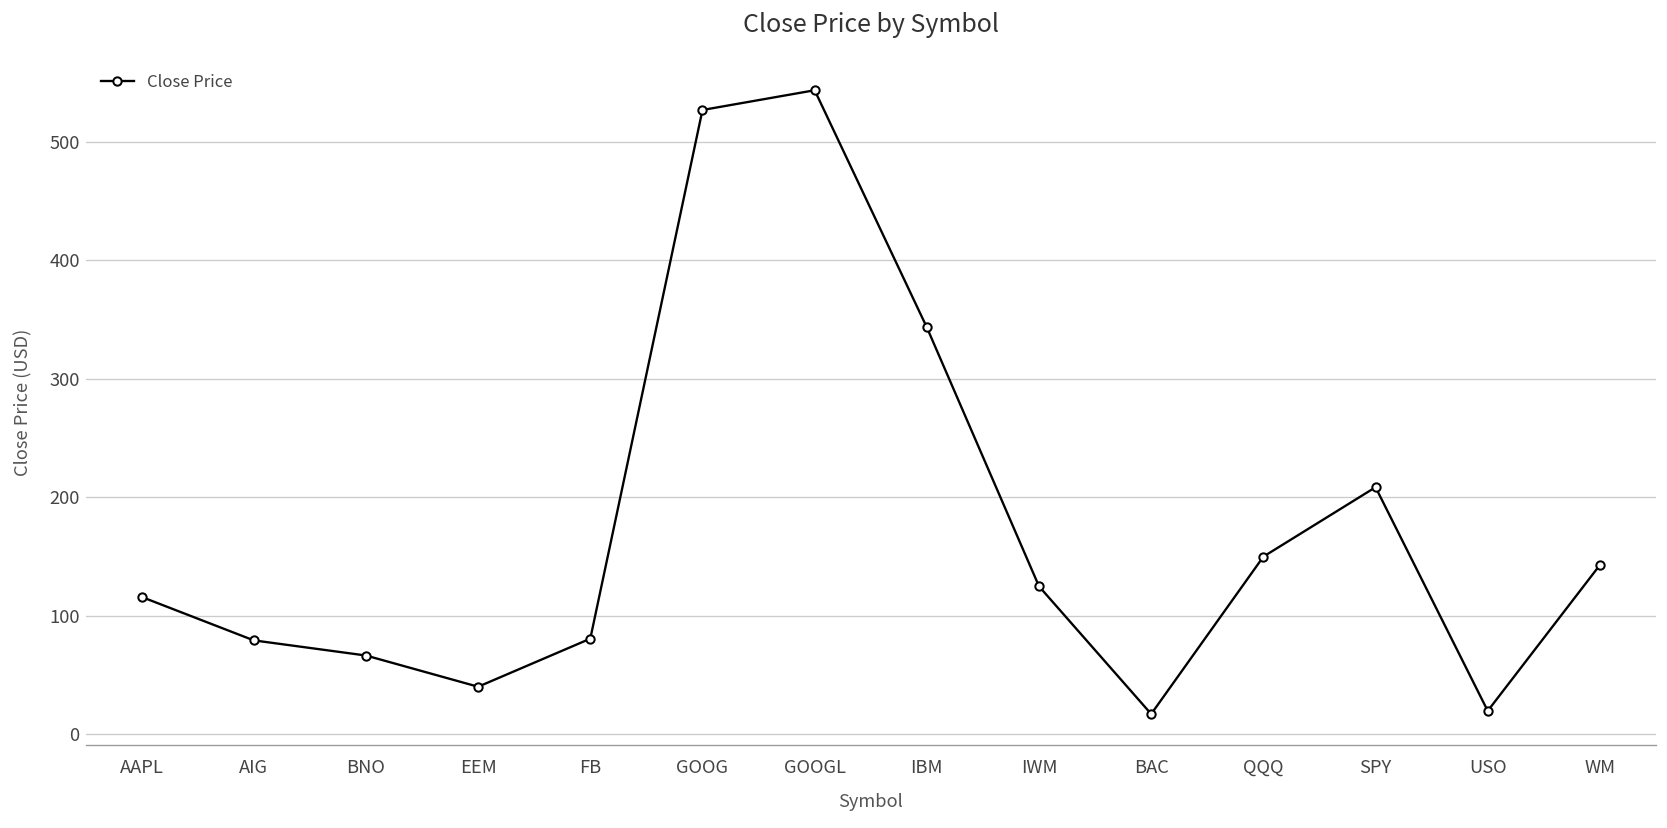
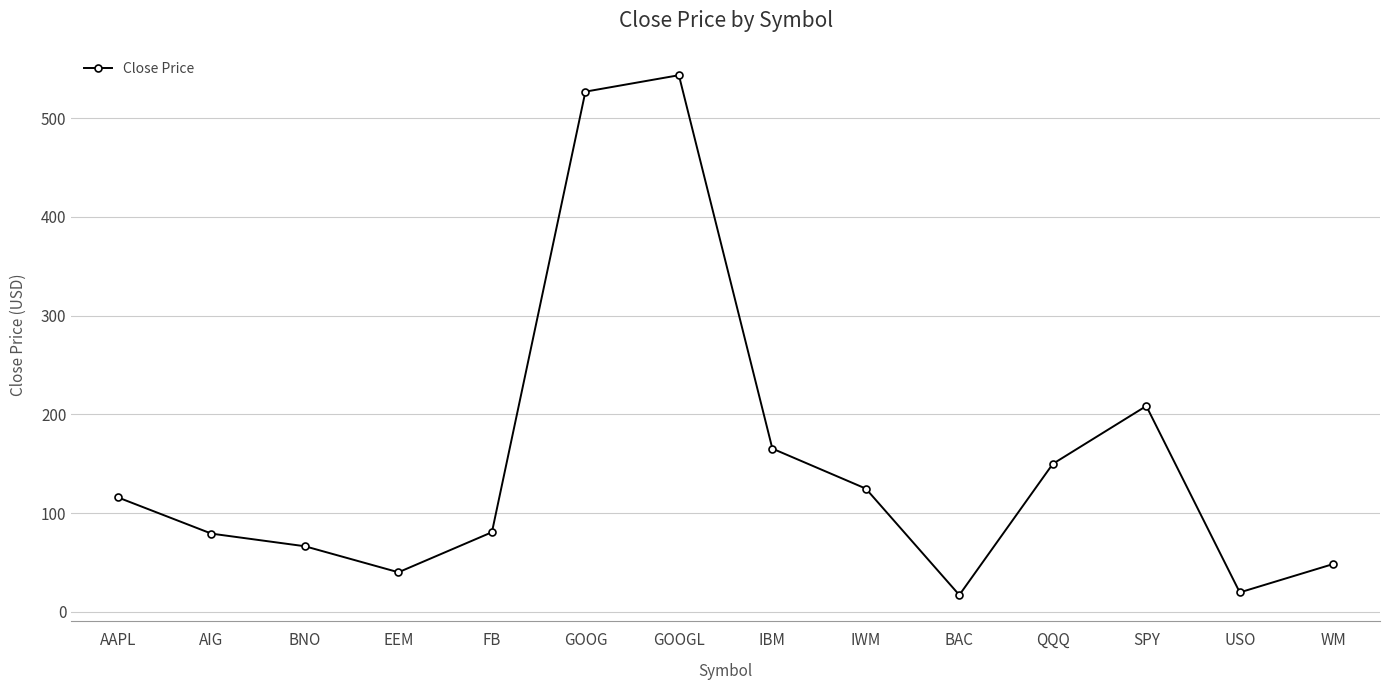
IBM: 340 -> 170
WM: 140 -> 50
